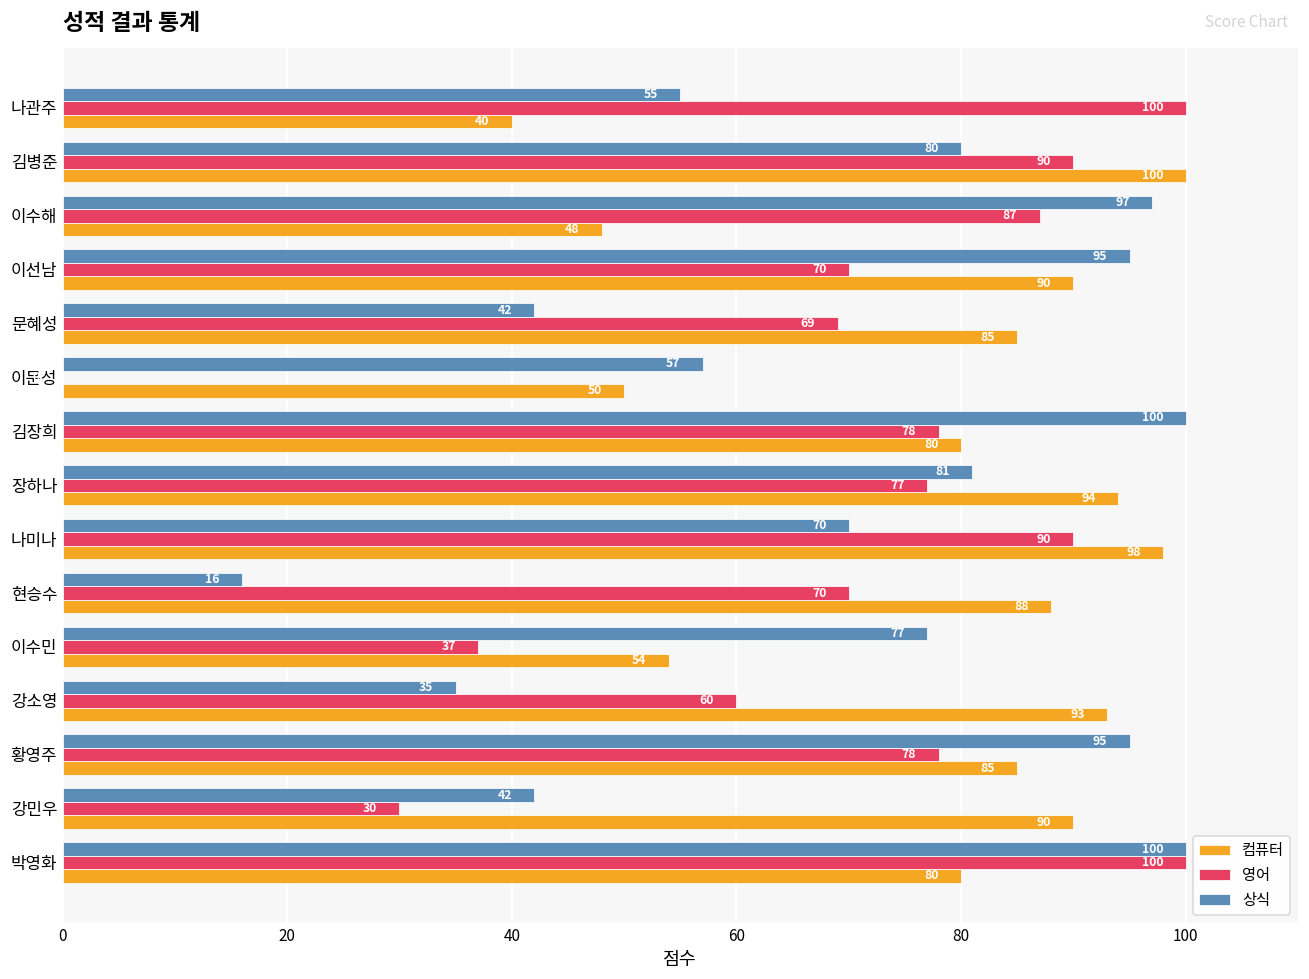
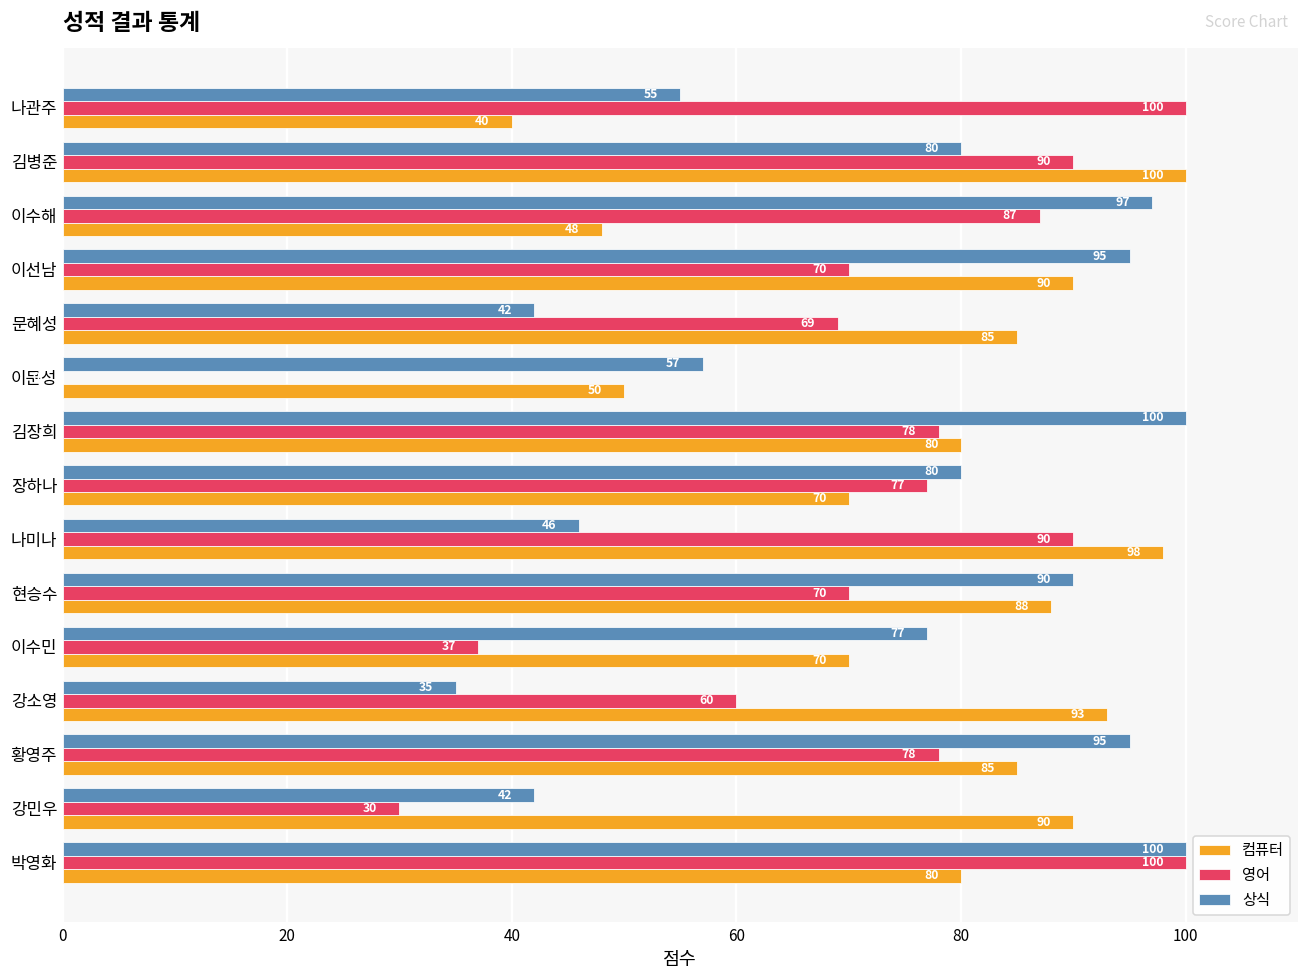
상식, 장하나: 81 -> 80
컴퓨터, 장하나: 94 -> 70
상식, 나미나: 70 -> 46
상식, 현승수: 16 -> 90
컴퓨터, 이수민: 54 -> 70
